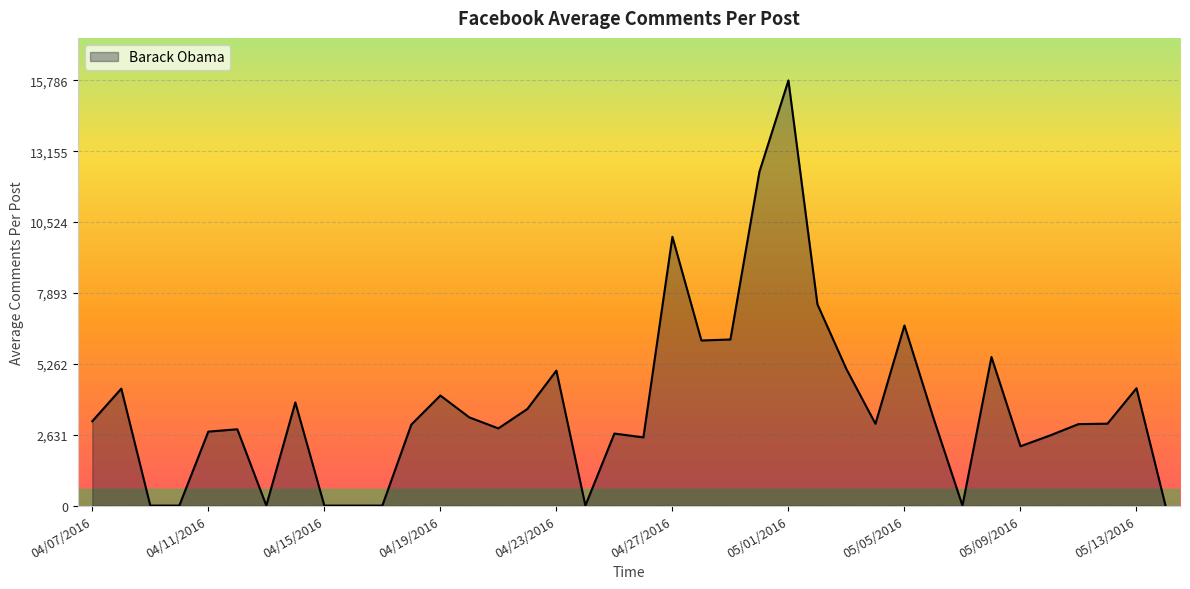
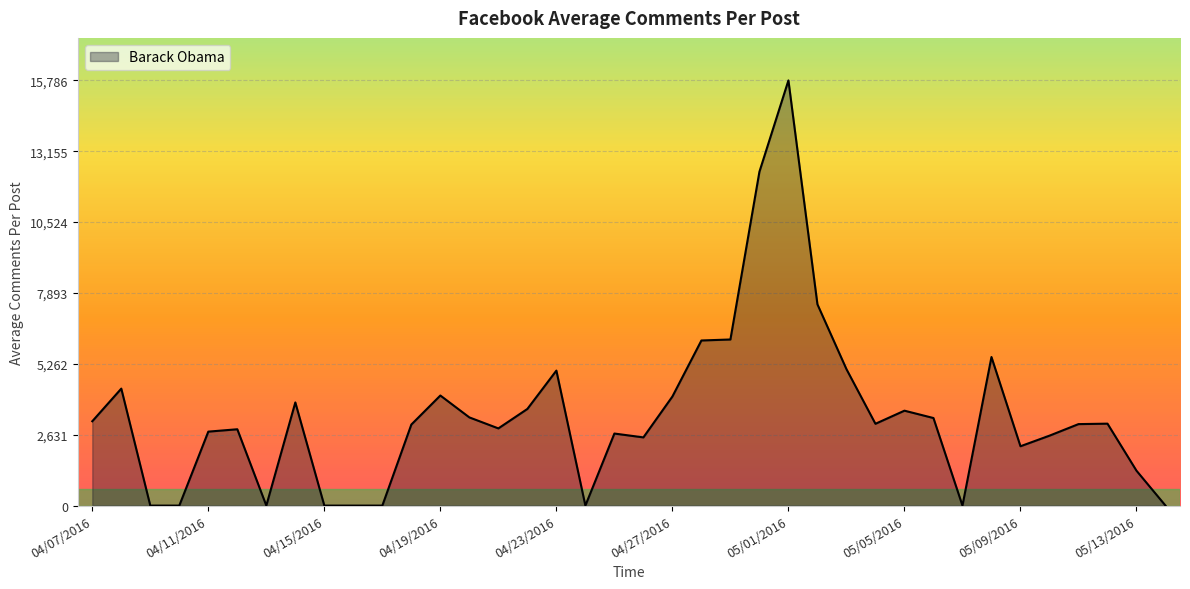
04/27/2016: 10,000 -> 4,100
05/05/2016: 6,700 -> 3,500
05/13/2016: 4,400 -> 1,300
